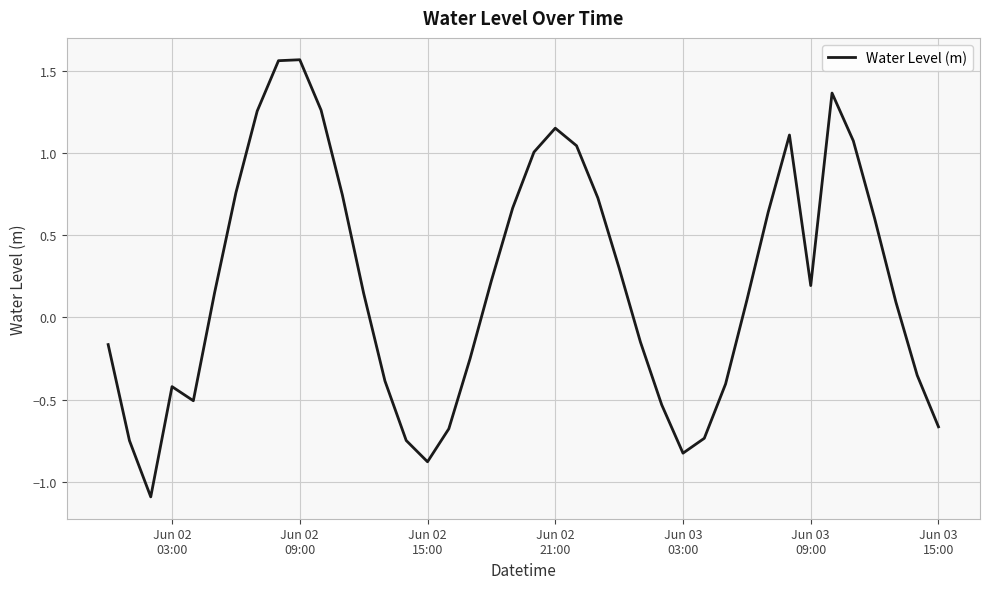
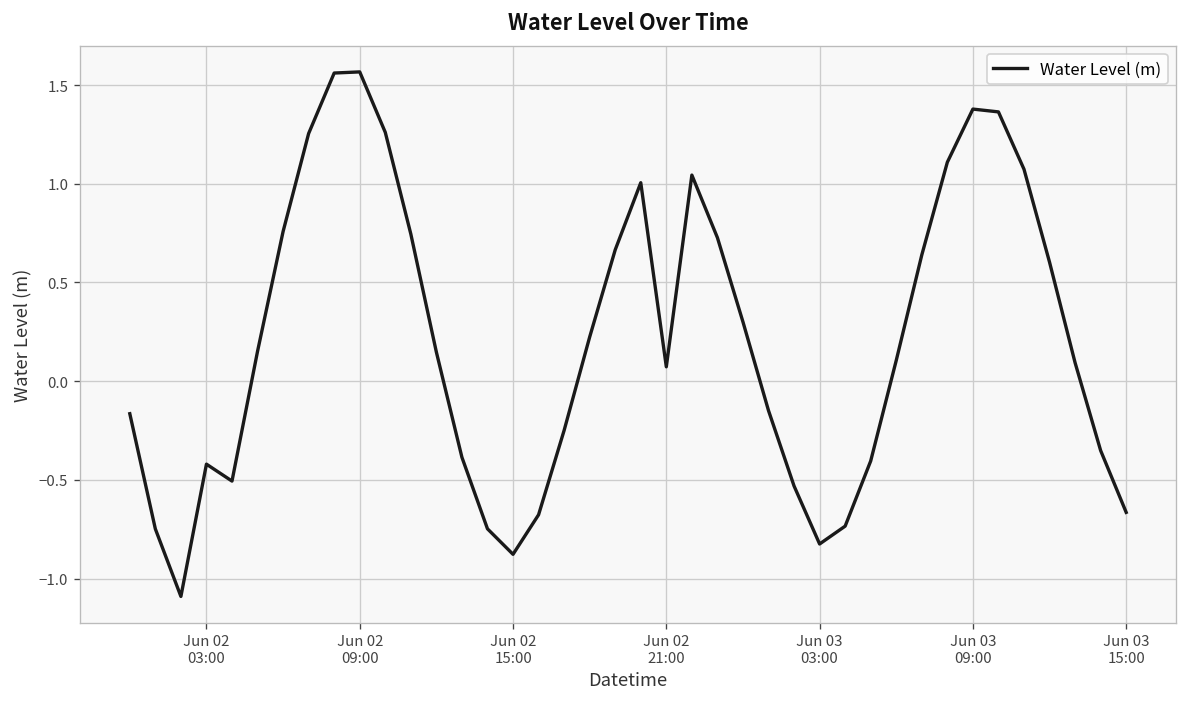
Jun 02 21:00: 1.15 -> 0.07
Jun 03 09:00: 0.19 -> 1.38
